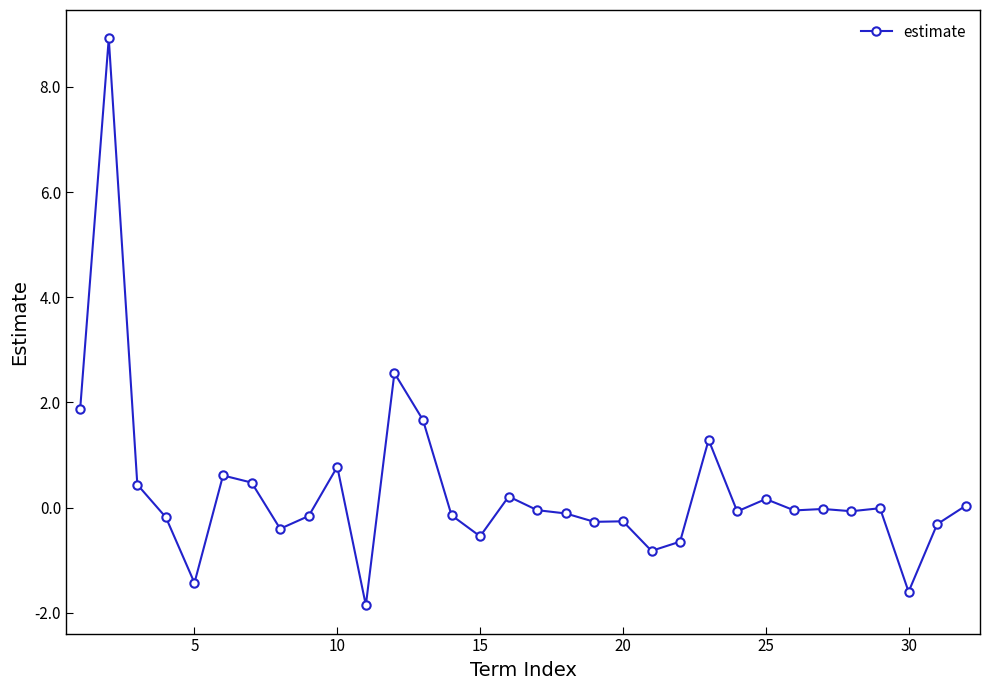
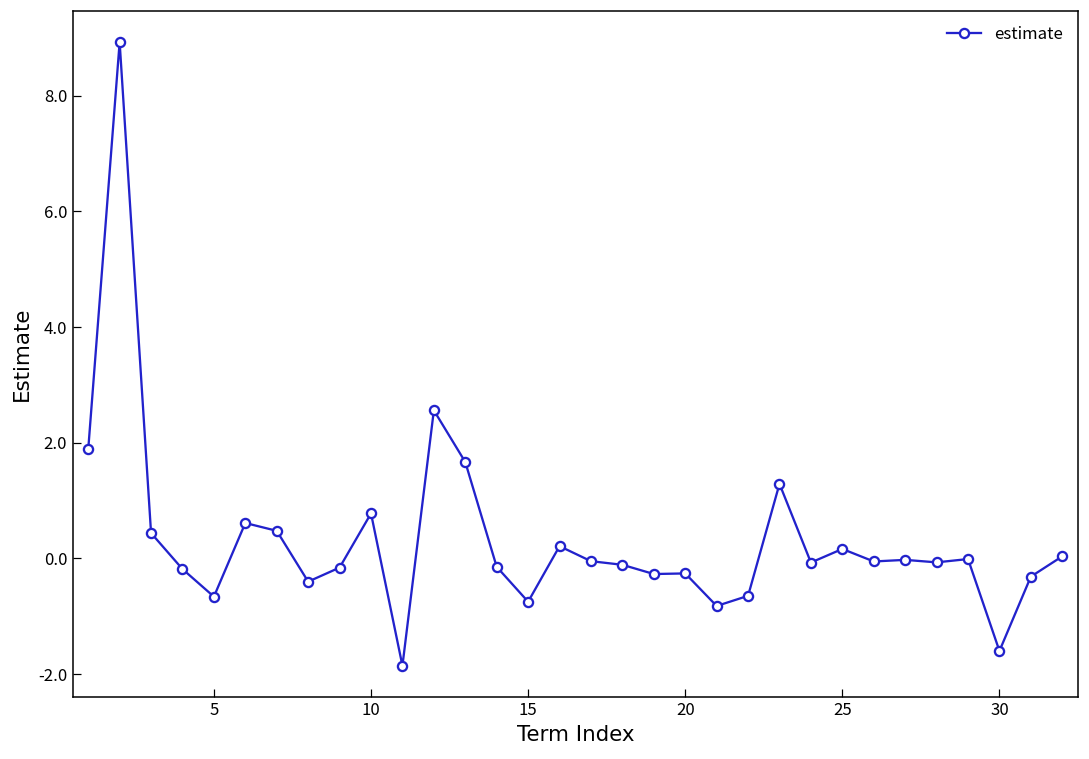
5: -1.4 -> -0.7
15: -0.5 -> -0.7
